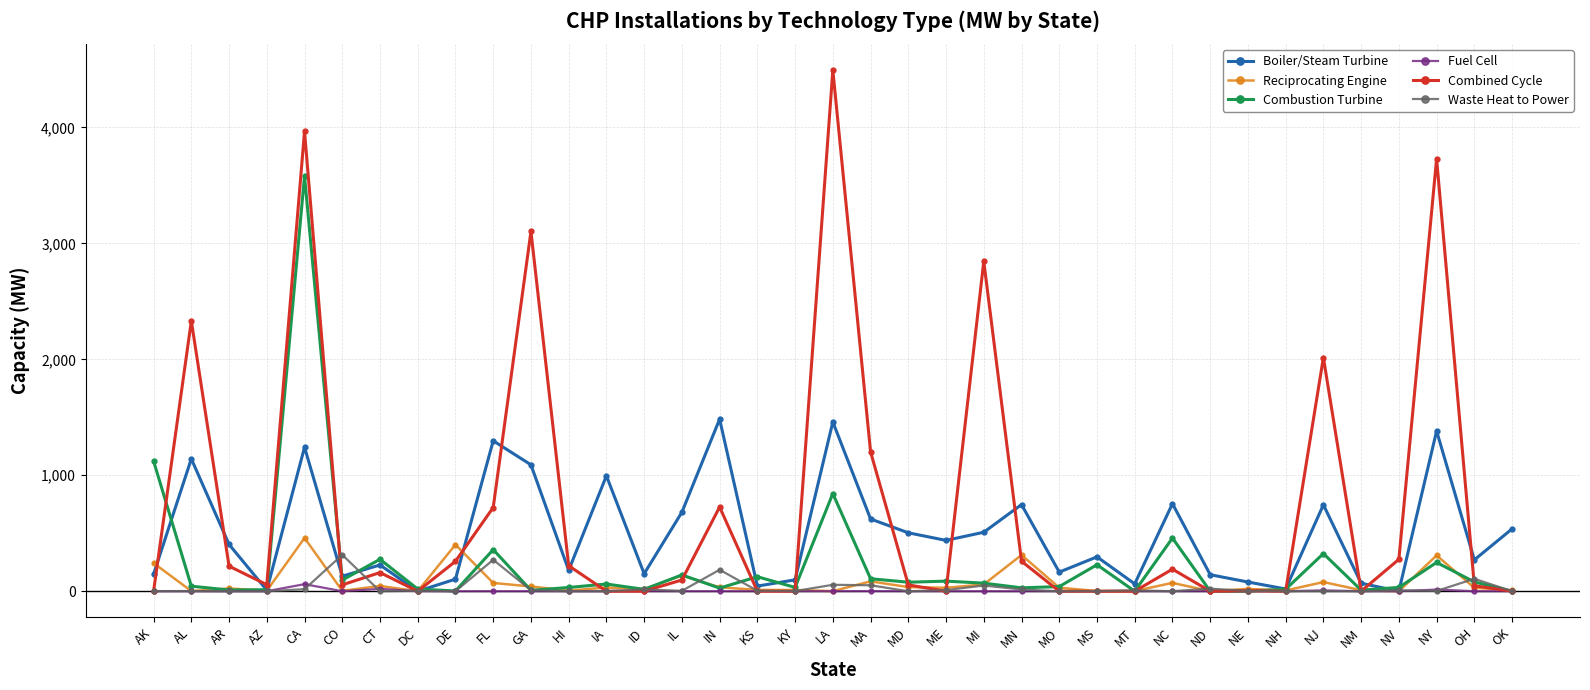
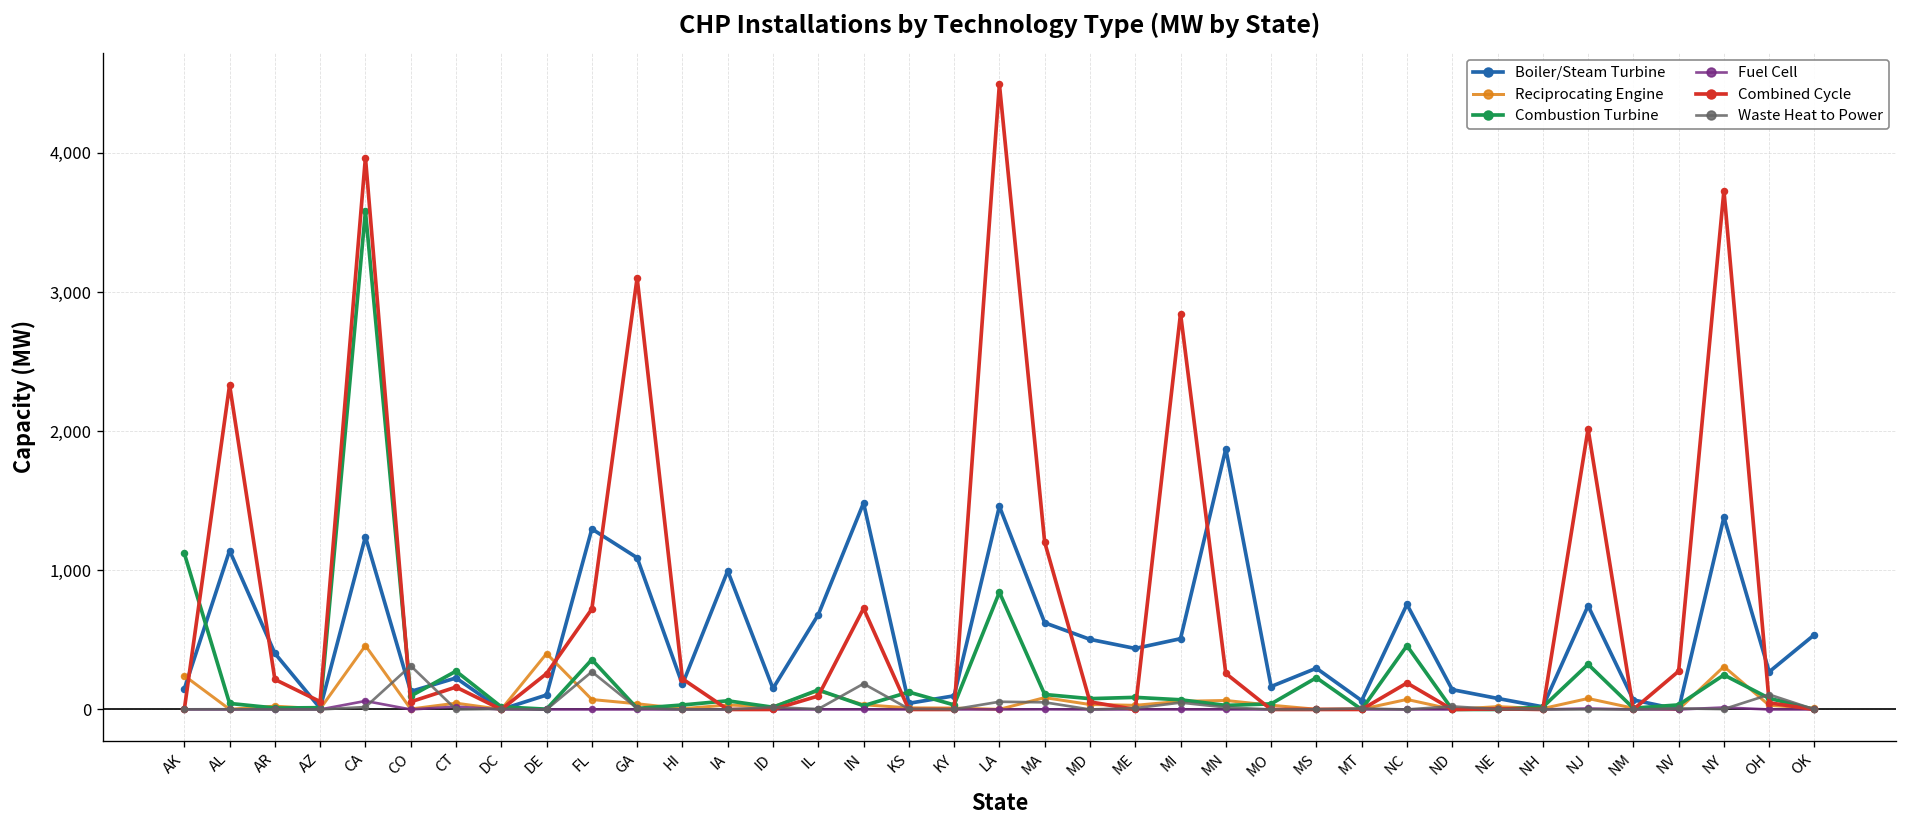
Boiler/Steam Turbine, MN: 750 -> 1,870
Reciprocating Engine, MN: 310 -> 60
